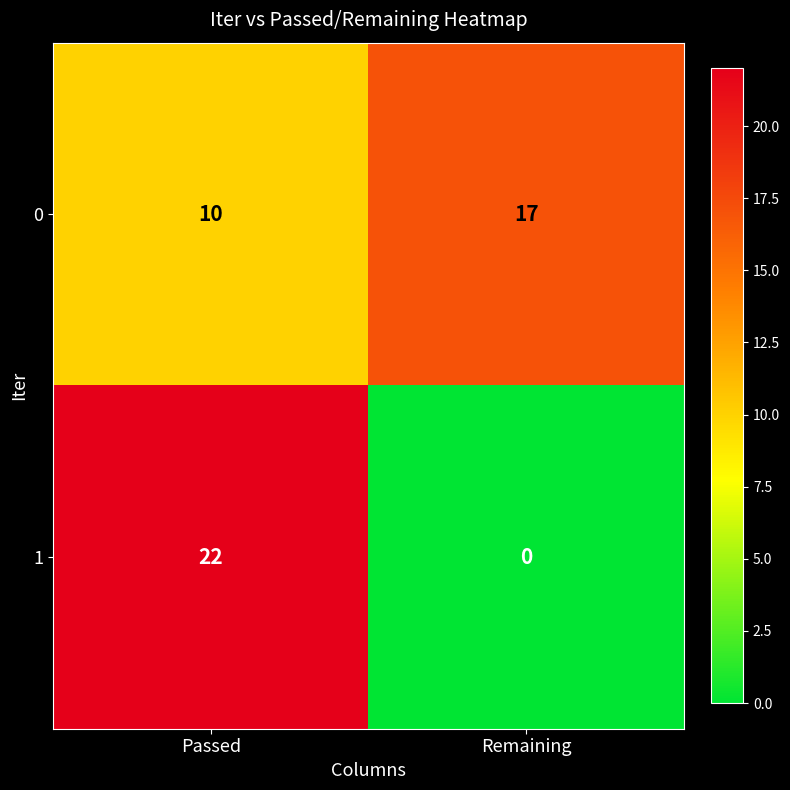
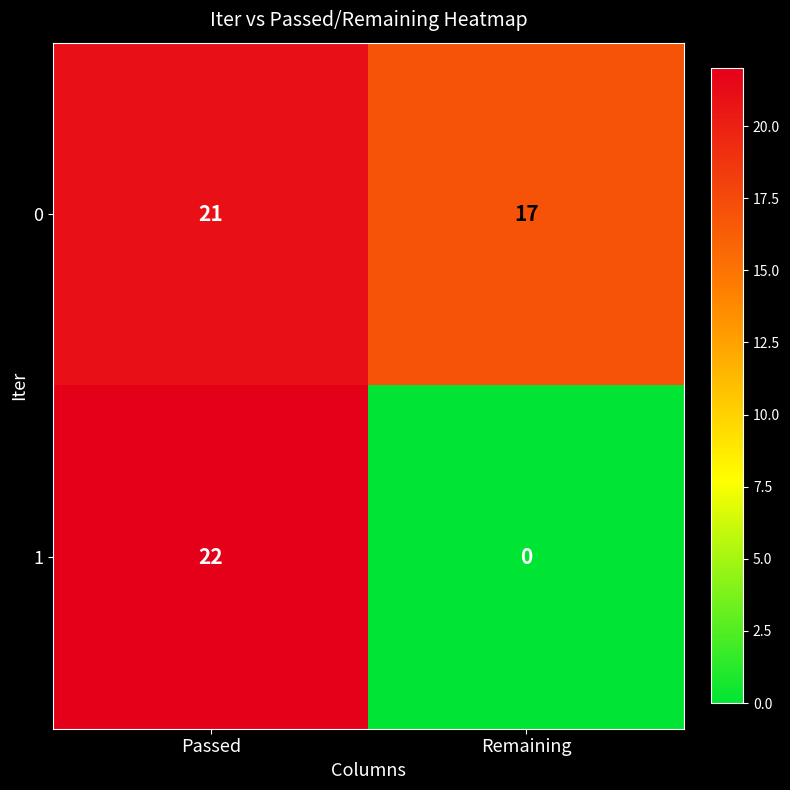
0, Passed: 10 -> 21
